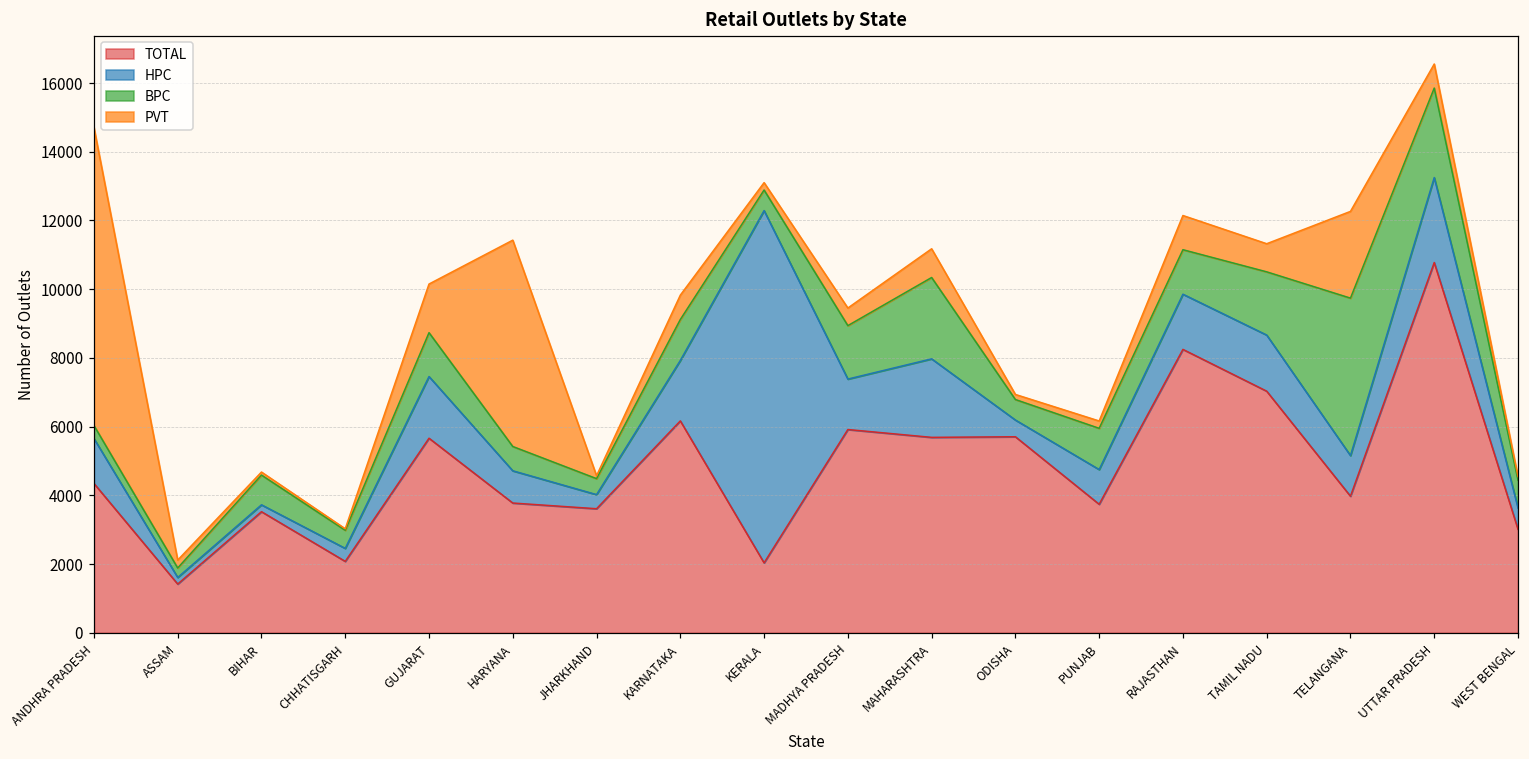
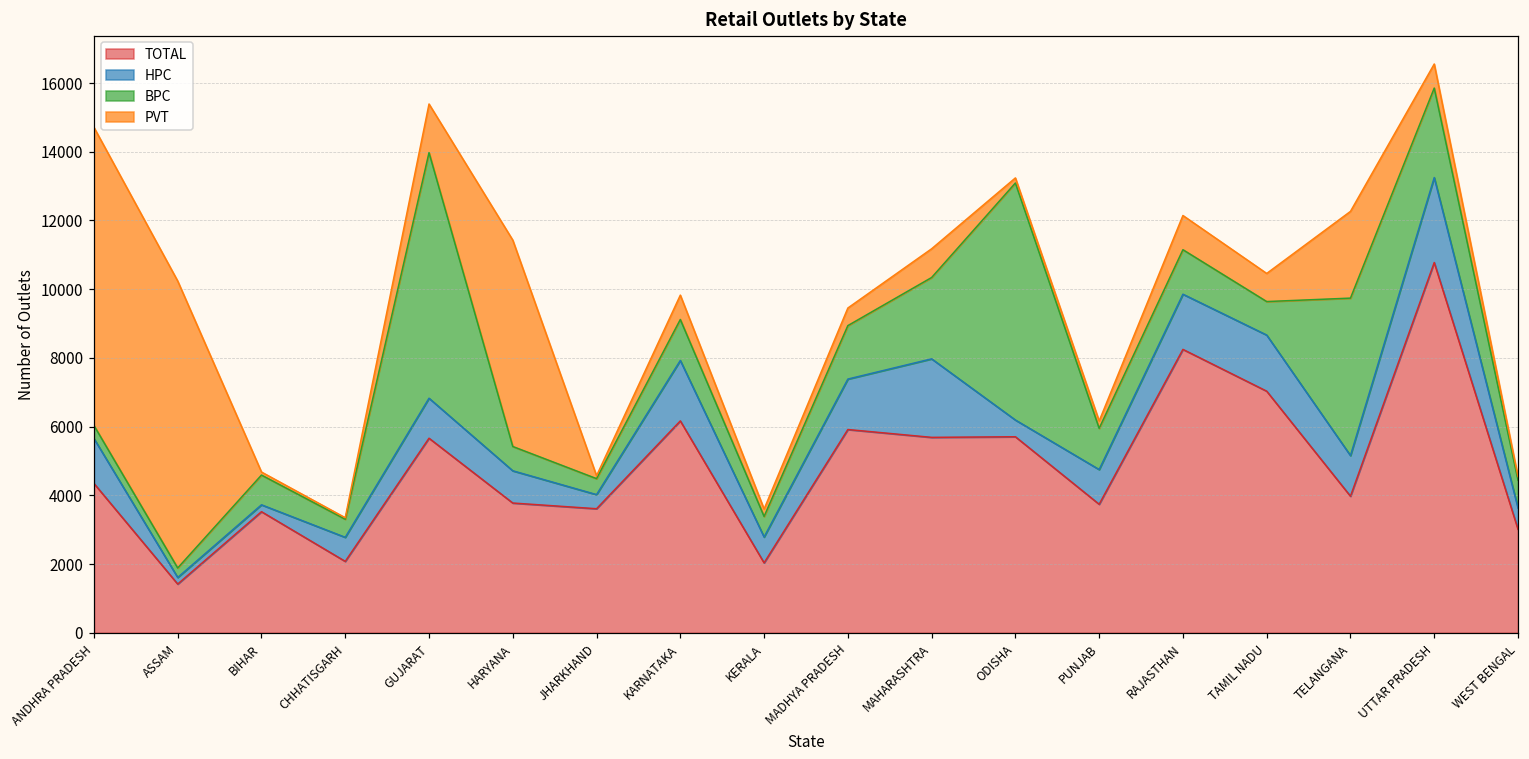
PVT, ASSAM: 200 -> 8400
HPC, CHHATISGARH: 400 -> 700
HPC, GUJARAT: 1800 -> 1200
BPC, GUJARAT: 1300 -> 7100
HPC, KERALA: 10300 -> 800
BPC, ODISHA: 600 -> 6900
BPC, TAMIL NADU: 1800 -> 1000
